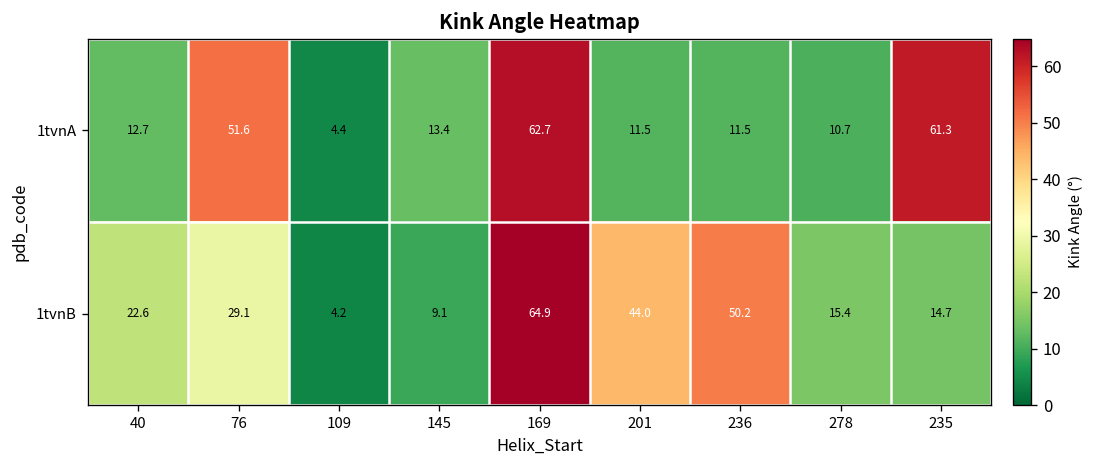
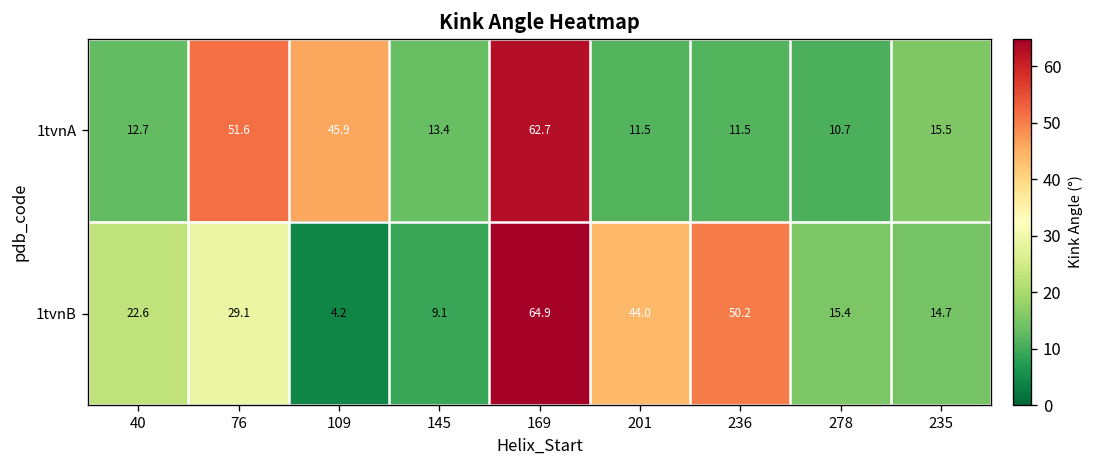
1tvnA, 109: 4.4 -> 45.9
1tvnA, 235: 61.3 -> 15.5
